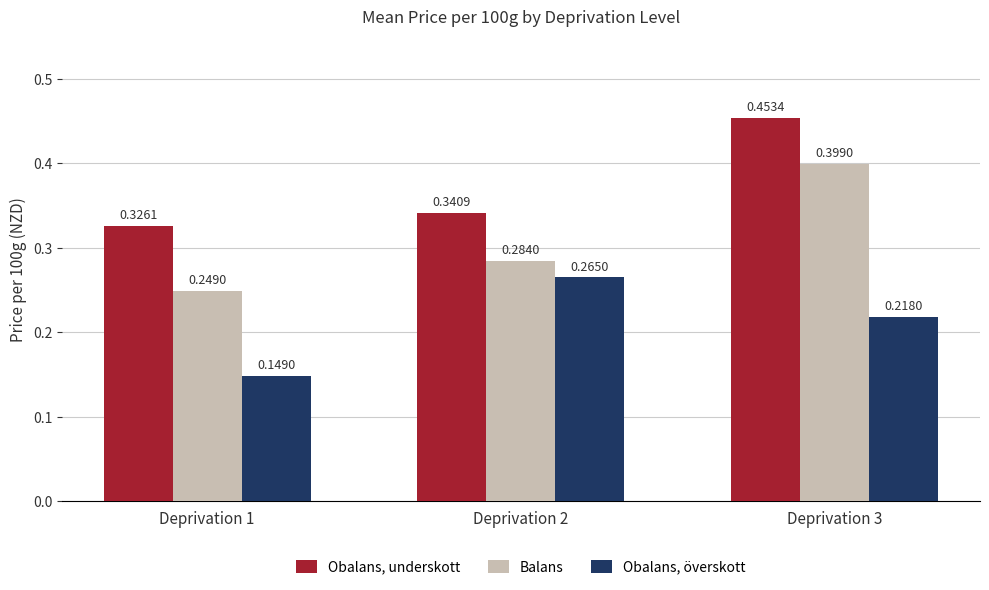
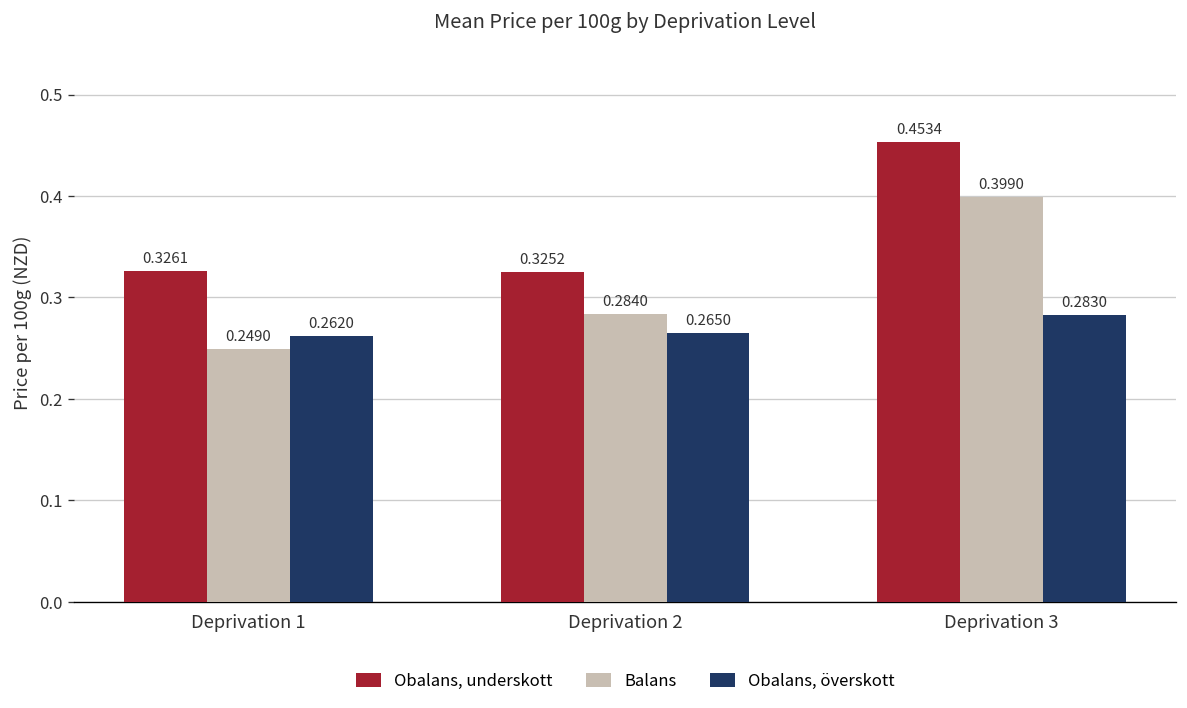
Obalans, överskott, Deprivation 1: 0.1490 -> 0.2620
Obalans, underskott, Deprivation 2: 0.3409 -> 0.3252
Obalans, överskott, Deprivation 3: 0.2180 -> 0.2830
